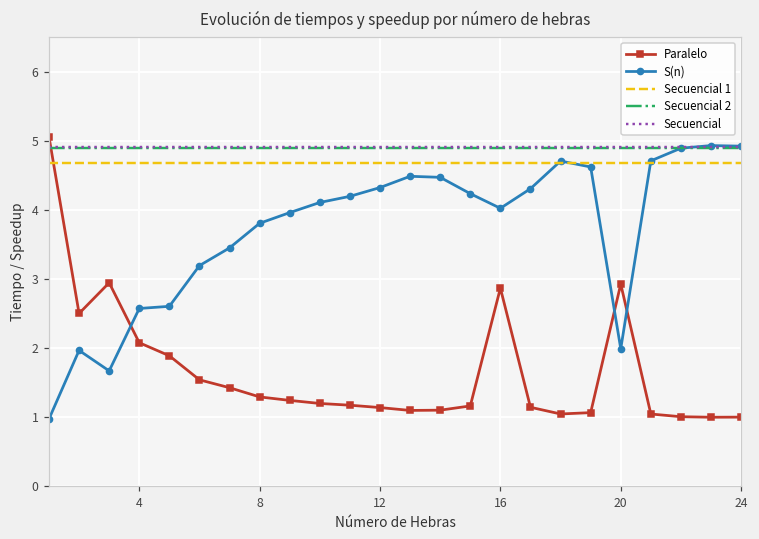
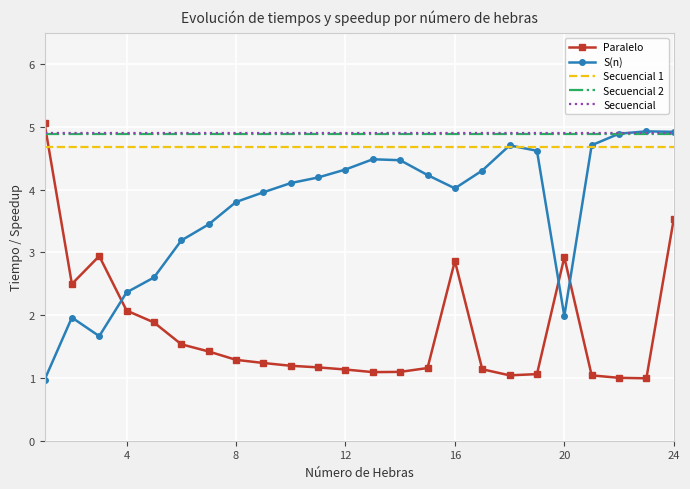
S(n), 4: 2.6 -> 2.4
Paralelo, 24: 1.0 -> 3.5
